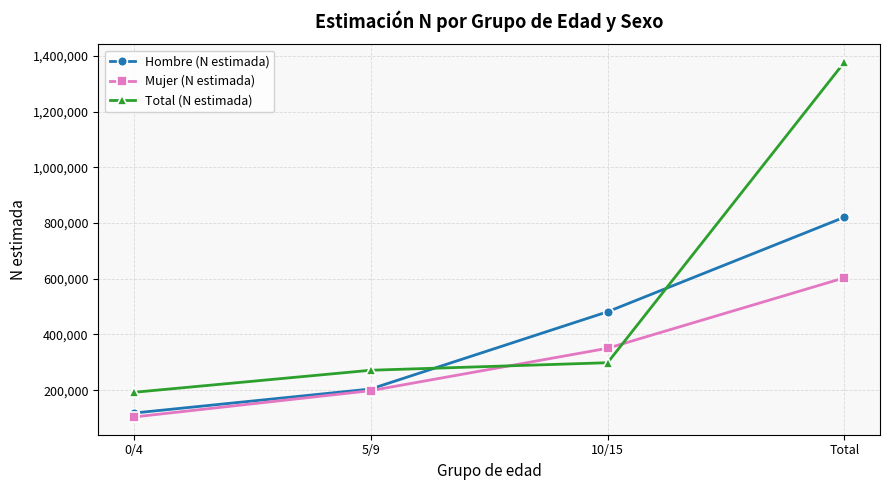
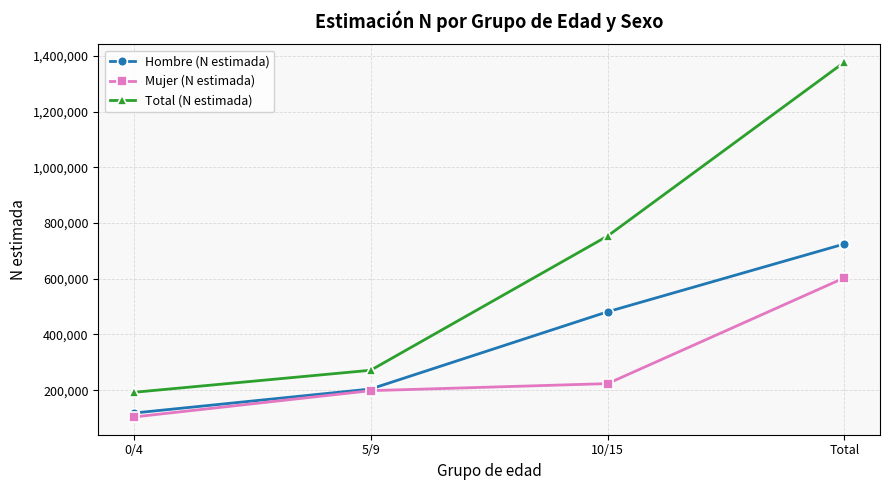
Mujer (N estimada), 10/15: 350,000 -> 220,000
Total (N estimada), 10/15: 300,000 -> 750,000
Hombre (N estimada), Total: 820,000 -> 720,000
